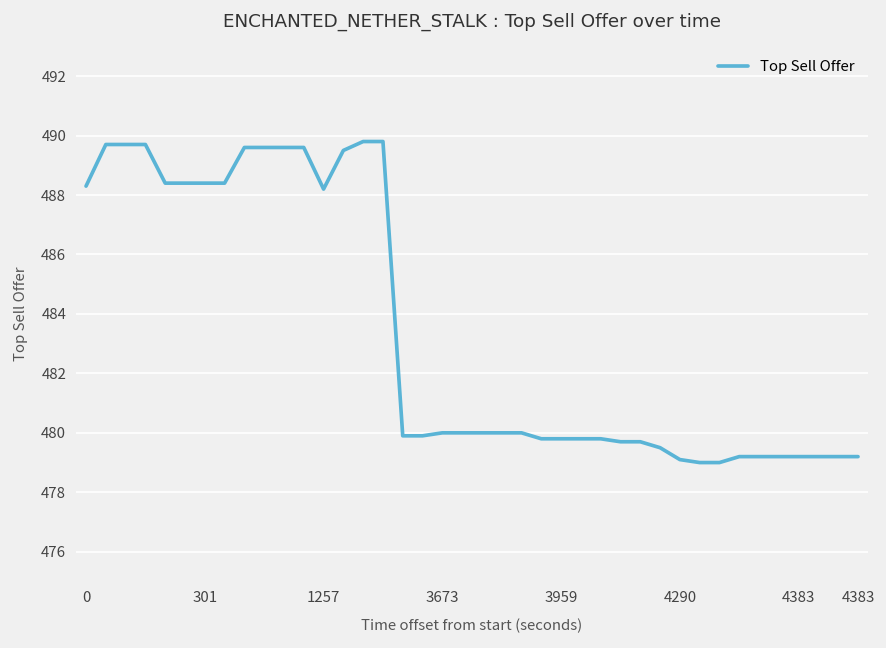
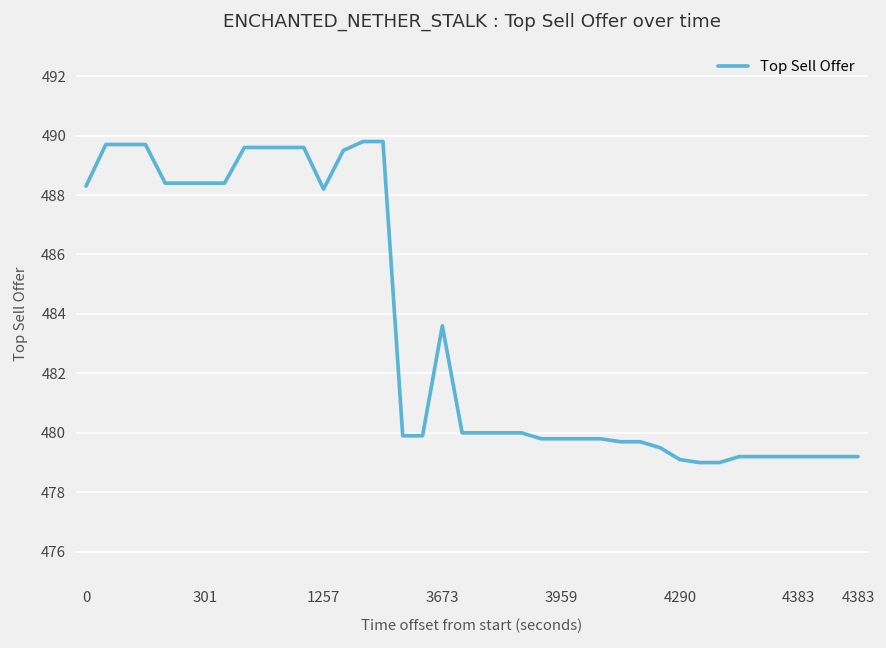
3673: 480.0 -> 483.6
